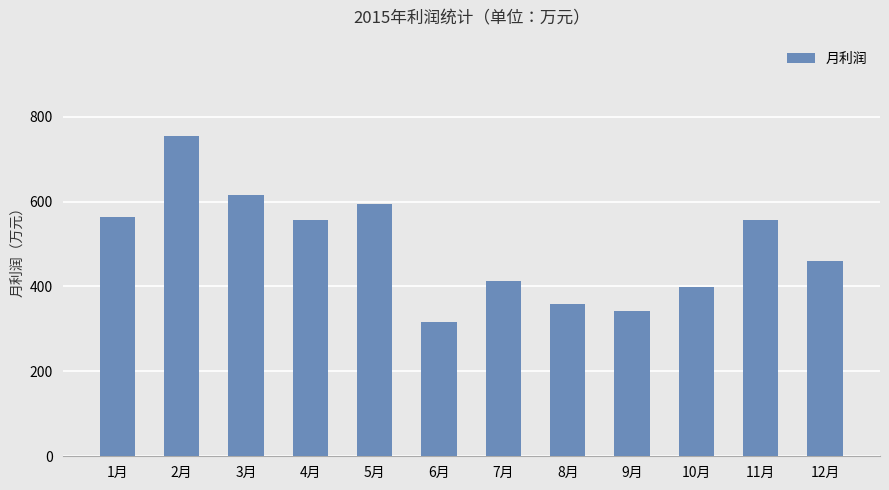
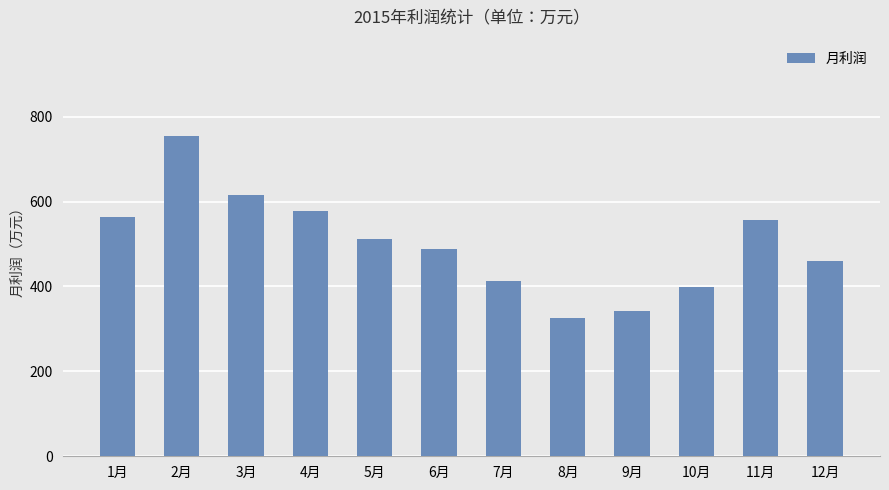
4月: 560 -> 580
5月: 600 -> 510
6月: 320 -> 490
8月: 360 -> 330
